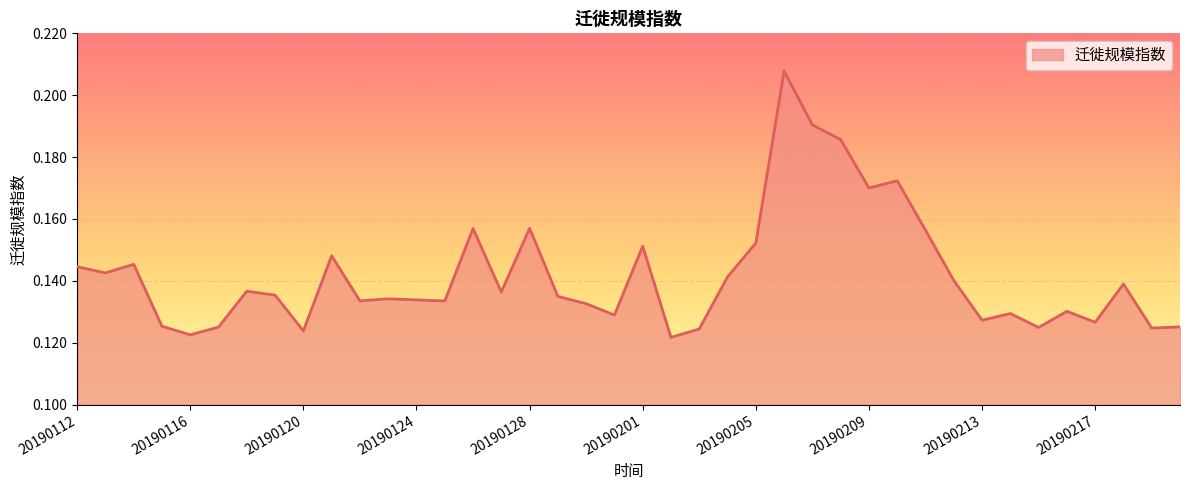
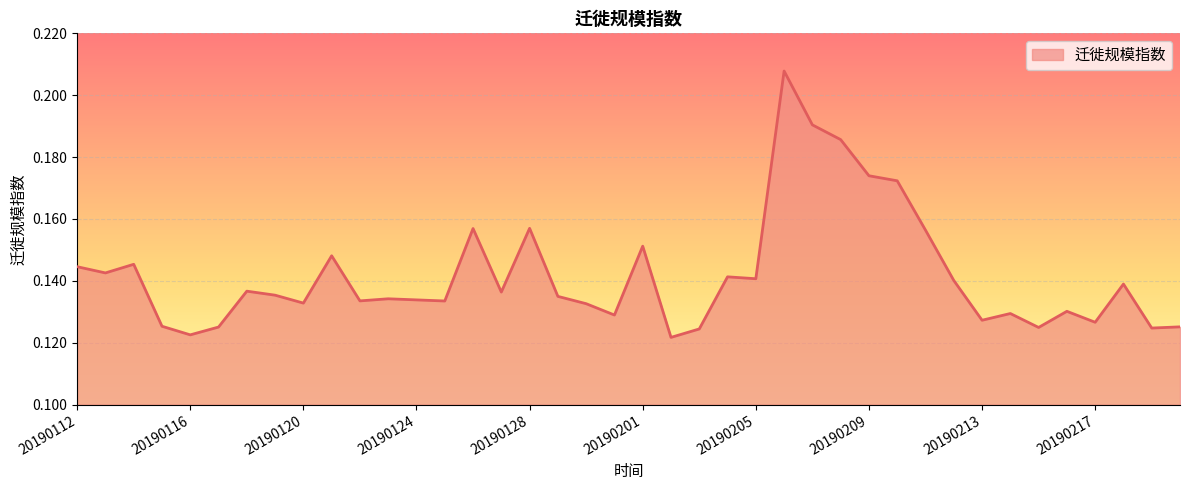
20190120: 0.124 -> 0.133
20190205: 0.152 -> 0.141
20190209: 0.170 -> 0.174
